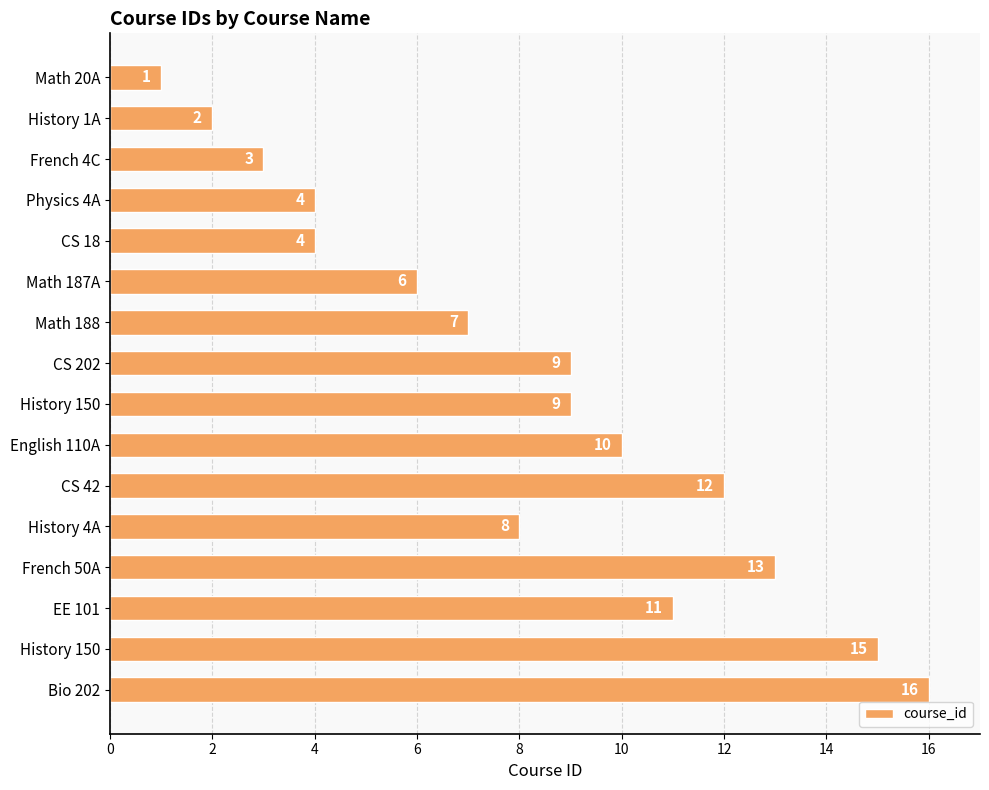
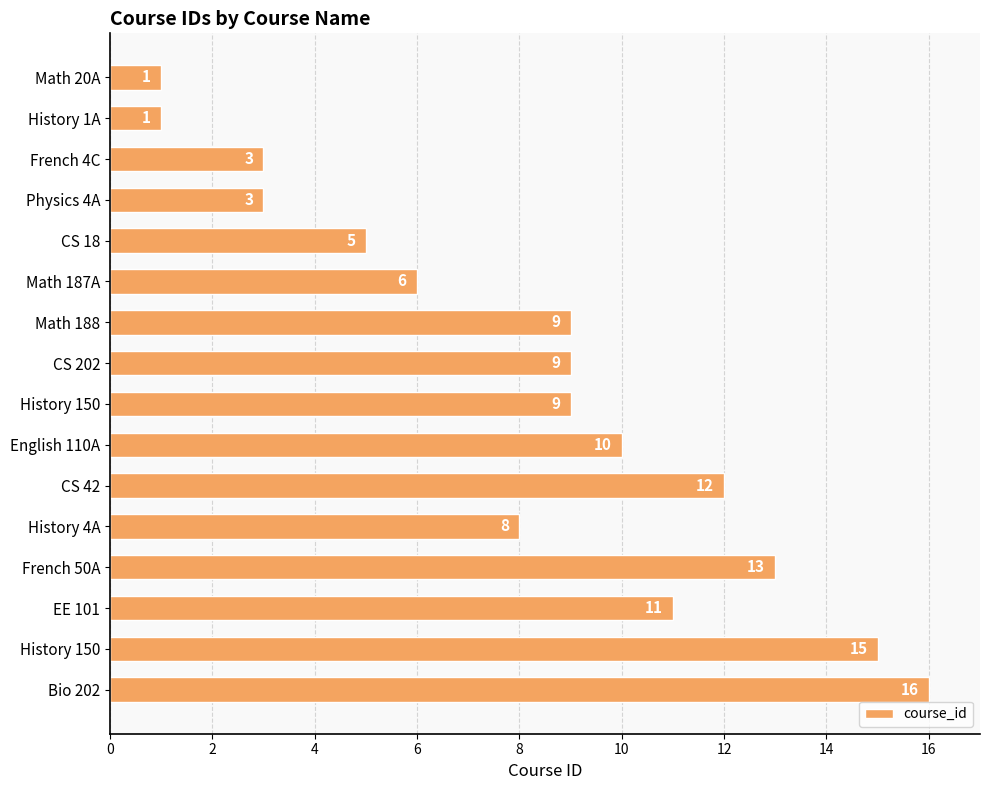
History 1A: 2 -> 1
Physics 4A: 4 -> 3
CS 18: 4 -> 5
Math 188: 7 -> 9
